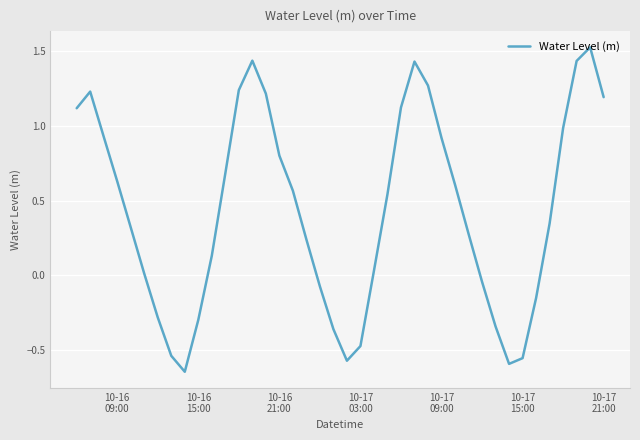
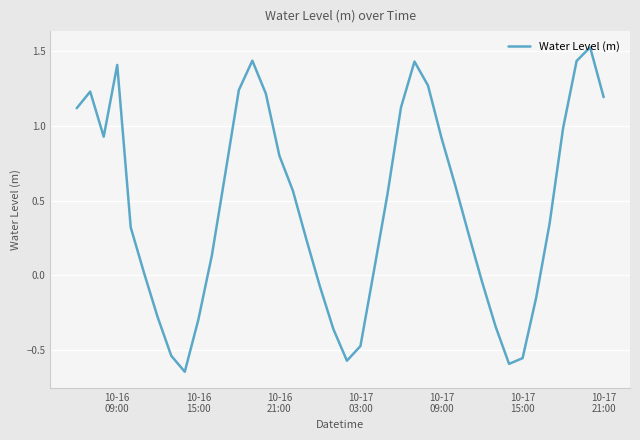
10-16 09:00: 0.63 -> 1.41
